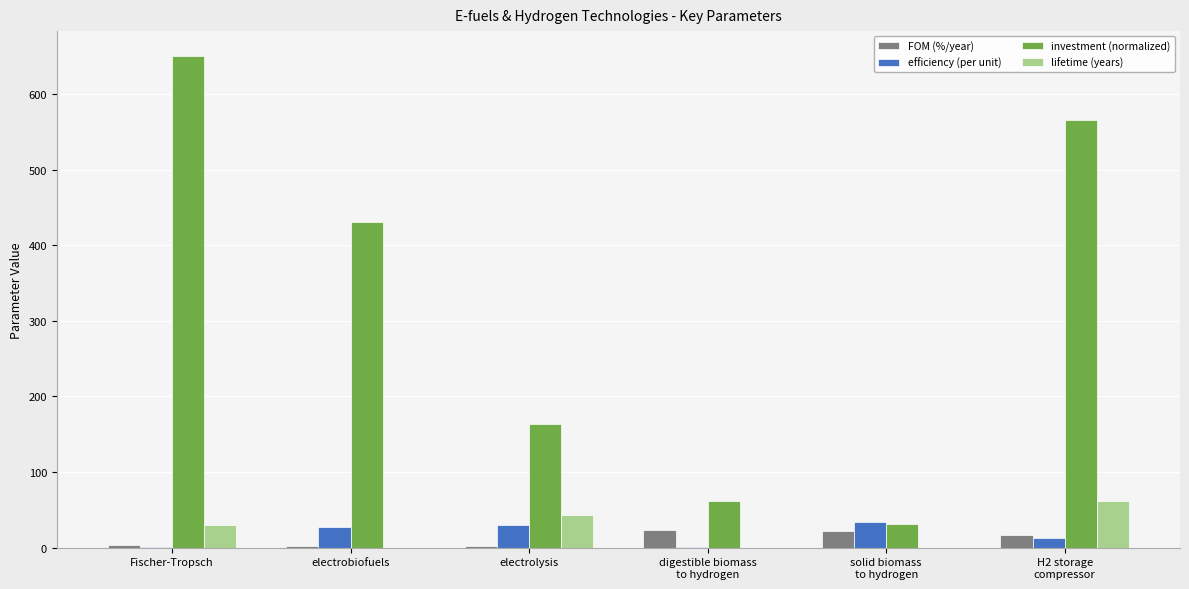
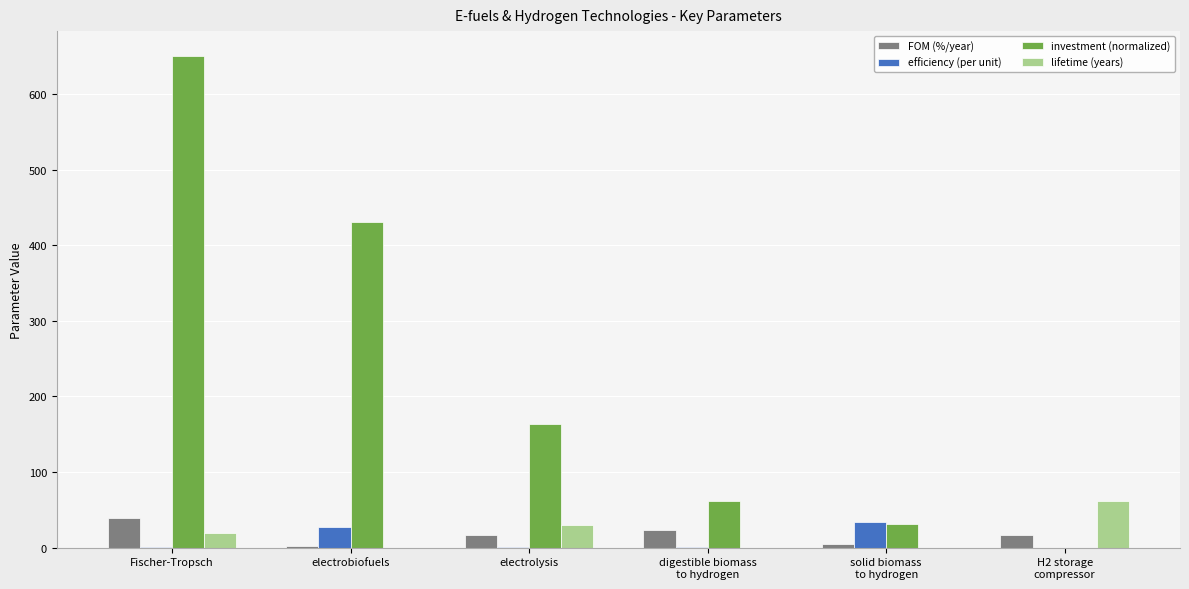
FOM (%/year), Fischer-Tropsch: 0 -> 40
lifetime (years), Fischer-Tropsch: 30 -> 20
FOM (%/year), electrolysis: 0 -> 20
efficiency (per unit), electrolysis: 30 -> 0
lifetime (years), electrolysis: 40 -> 30
FOM (%/year), solid biomass to hydrogen: 20 -> 0
efficiency (per unit), H2 storage compressor: 10 -> 0
investment (normalized), H2 storage compressor: 570 -> 0
